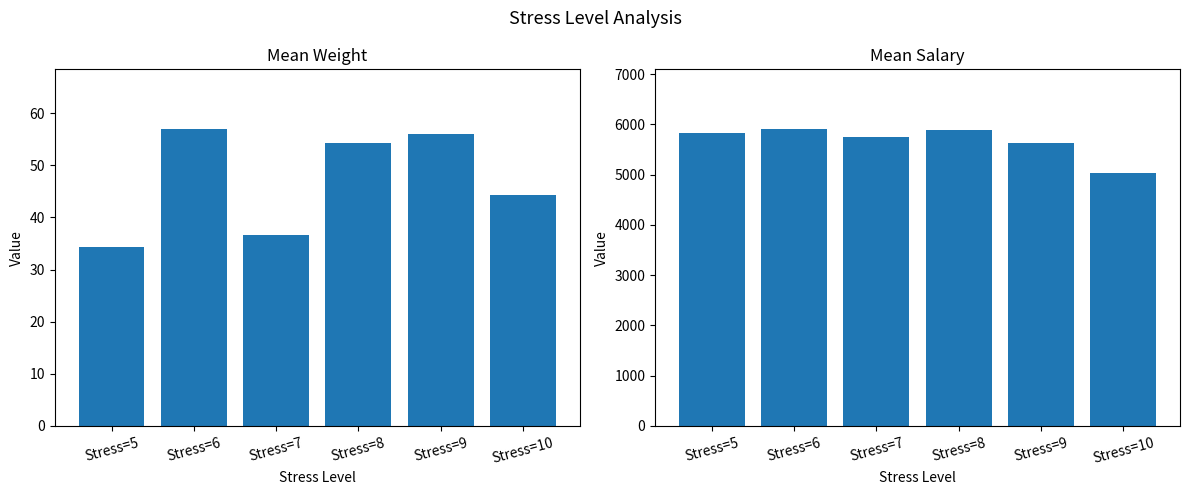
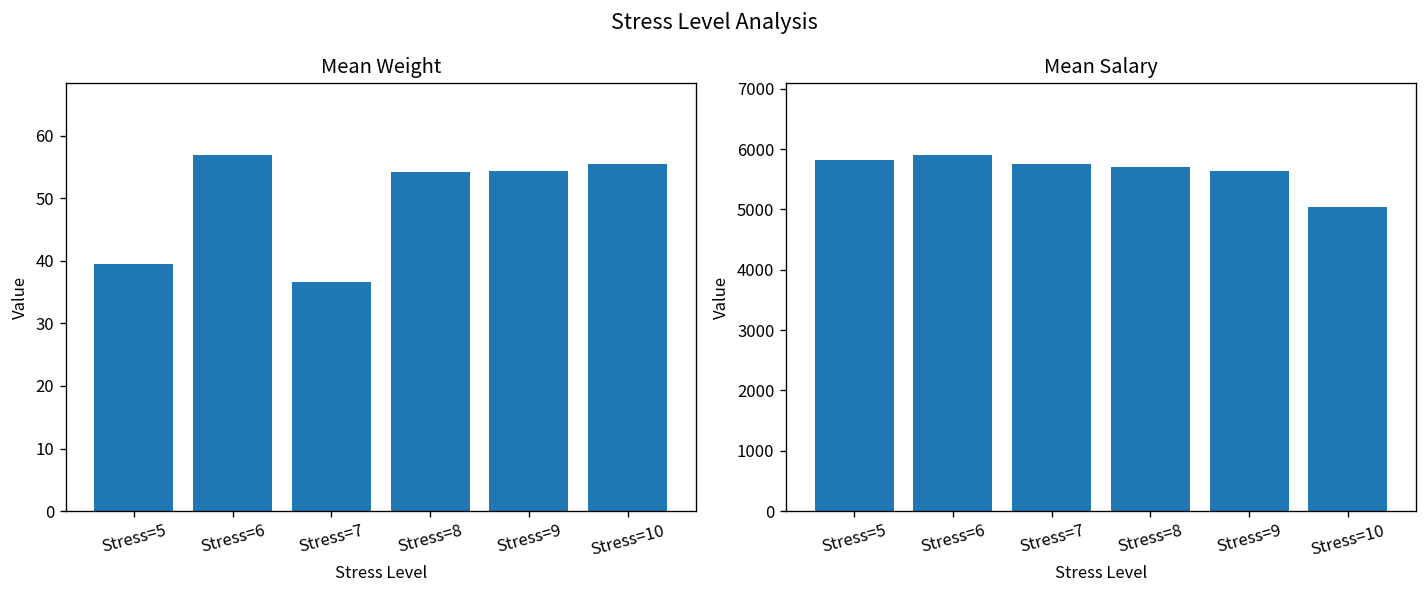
Mean Weight, Stress=5: 34 -> 40
Mean Weight, Stress=9: 56 -> 54
Mean Weight, Stress=10: 44 -> 56
Mean Salary, Stress=8: 5900 -> 5700
